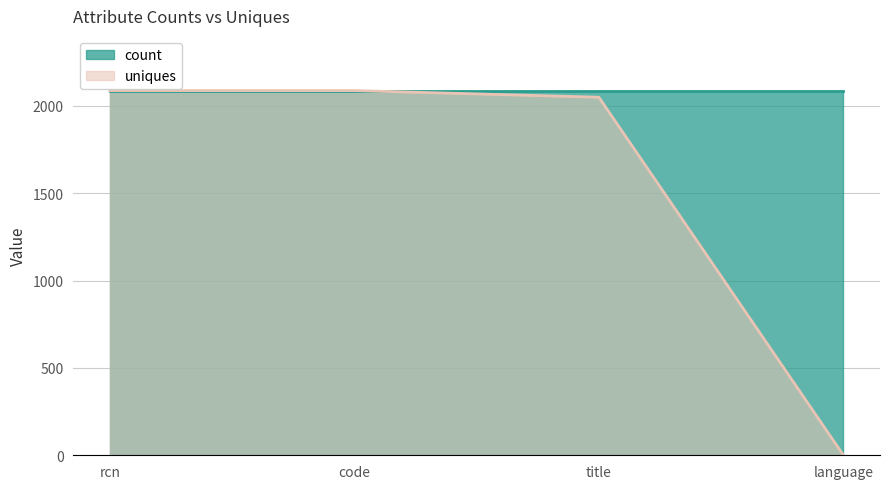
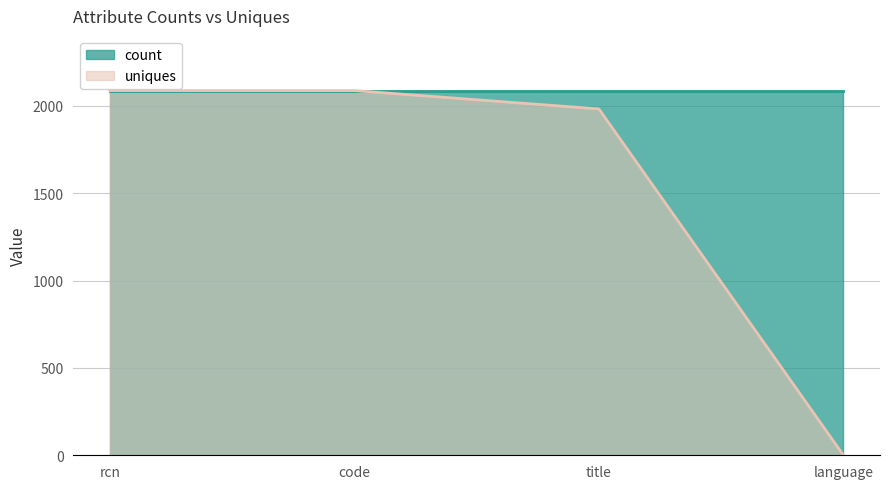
uniques, title: 2050 -> 1980
